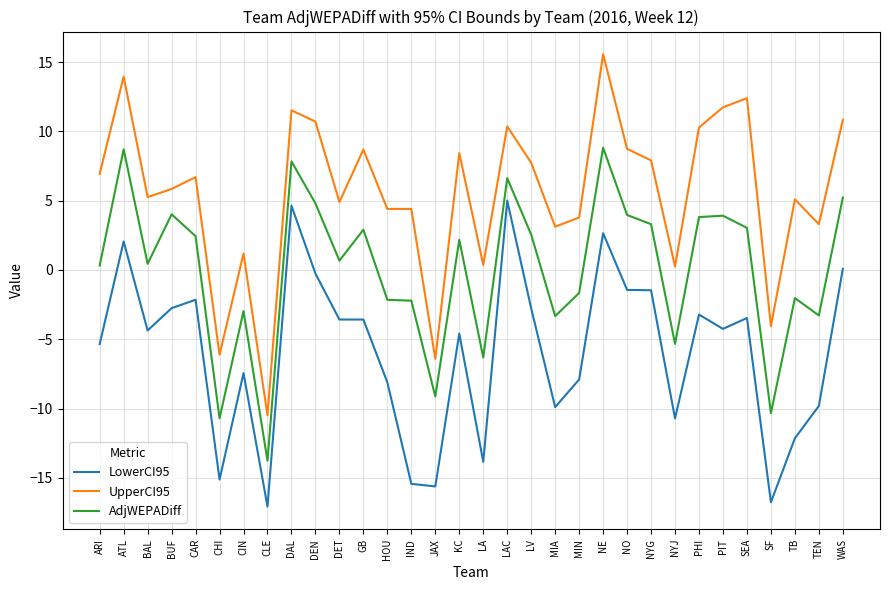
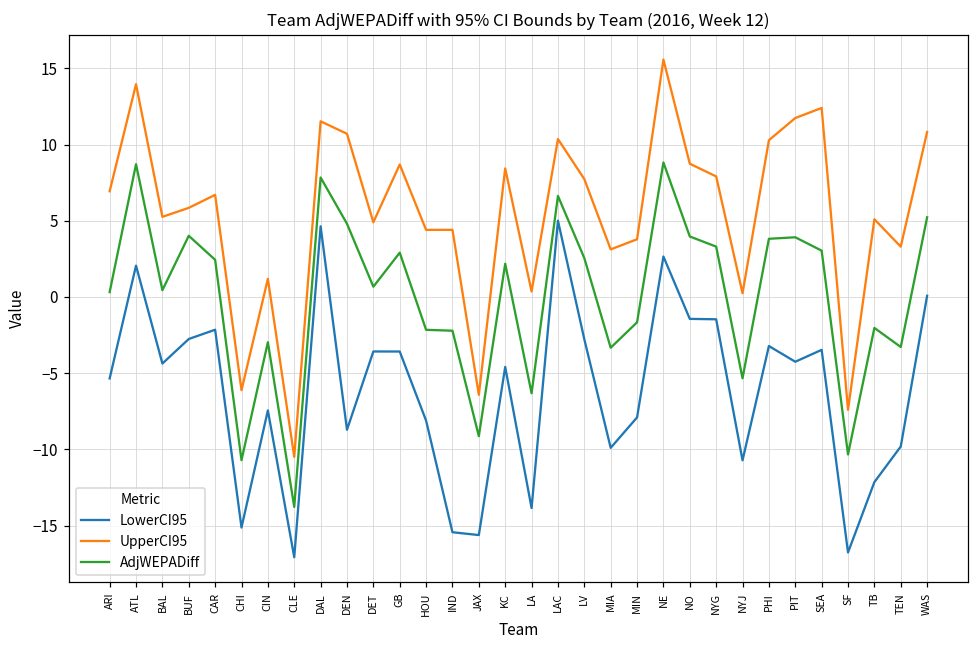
LowerCI95, DEN: -0.3 -> -8.7
UpperCI95, SF: -4.1 -> -7.4
